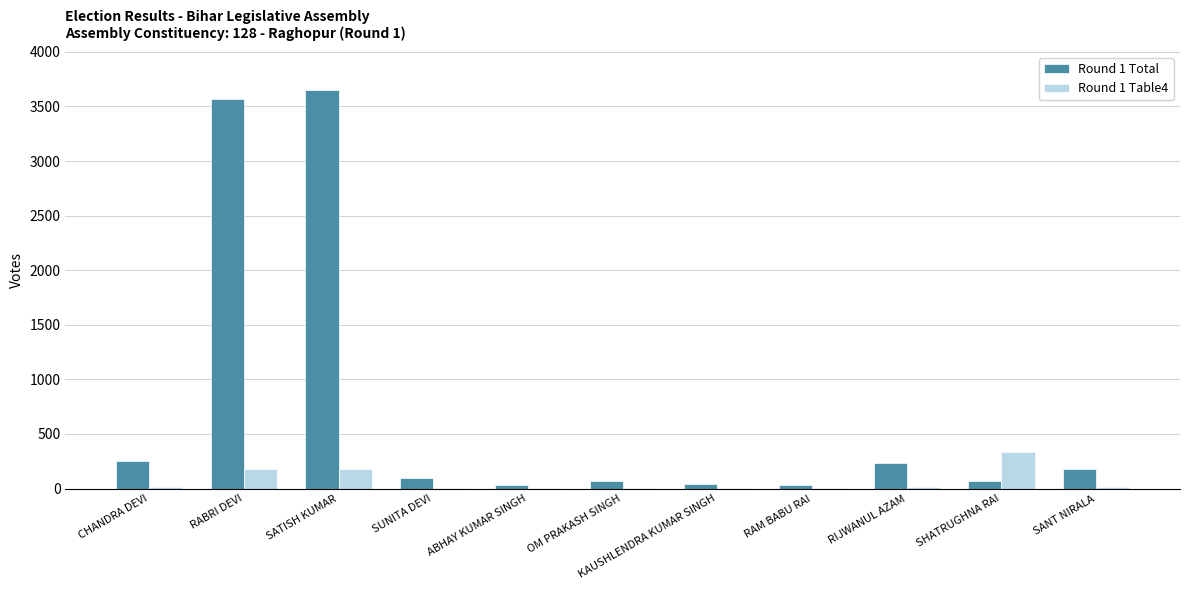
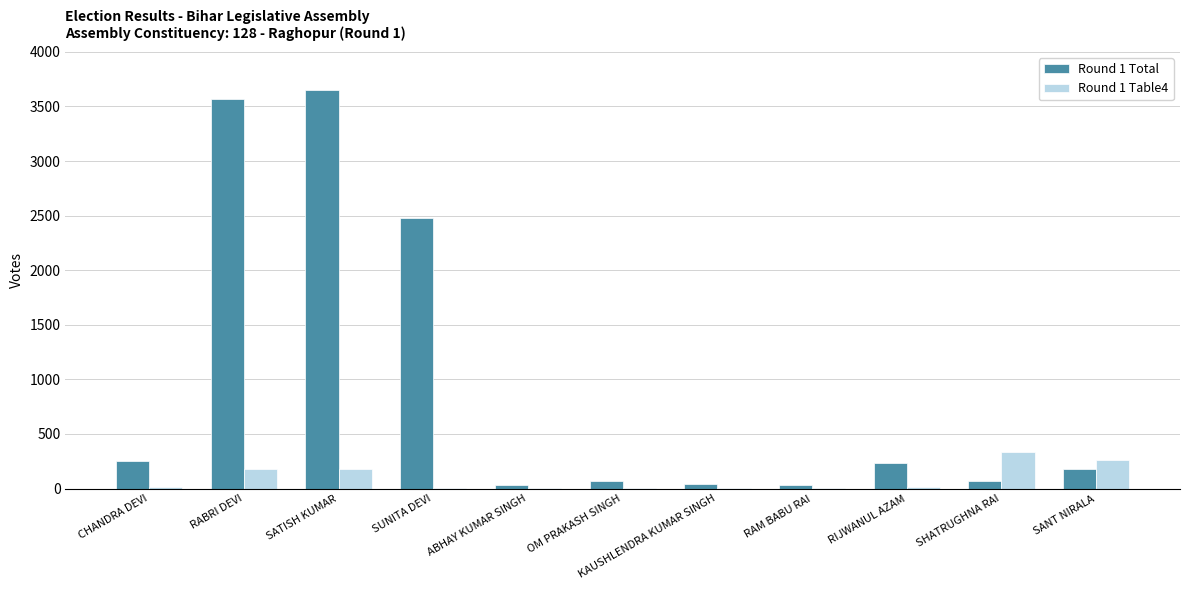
Round 1 Total, SUNITA DEVI: 90 -> 2480
Round 1 Table4, SANT NIRALA: 10 -> 260
